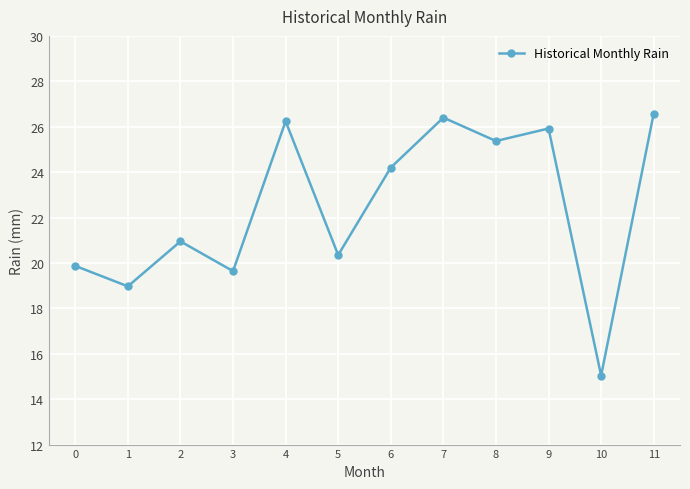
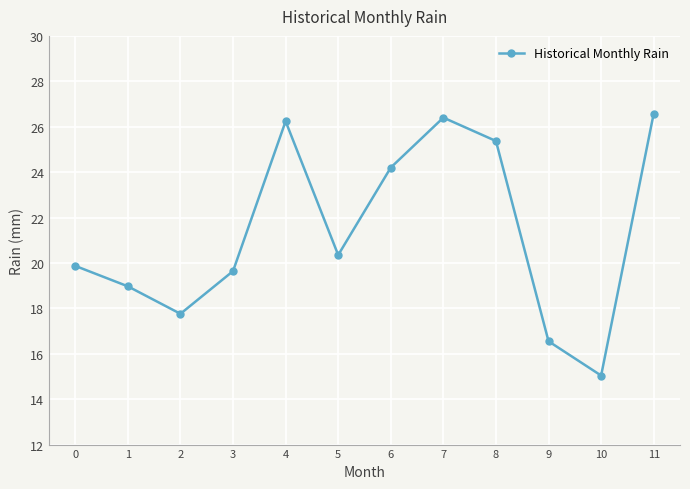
2: 21.0 -> 17.8
9: 25.9 -> 16.6
